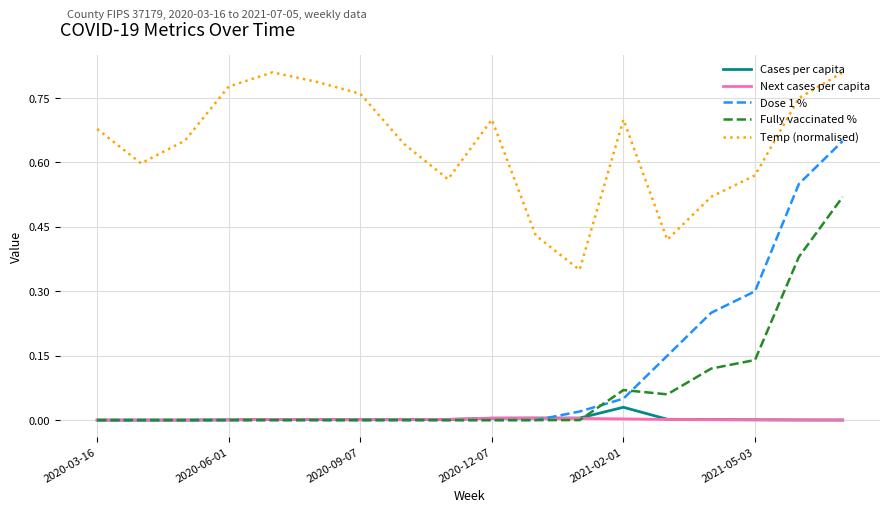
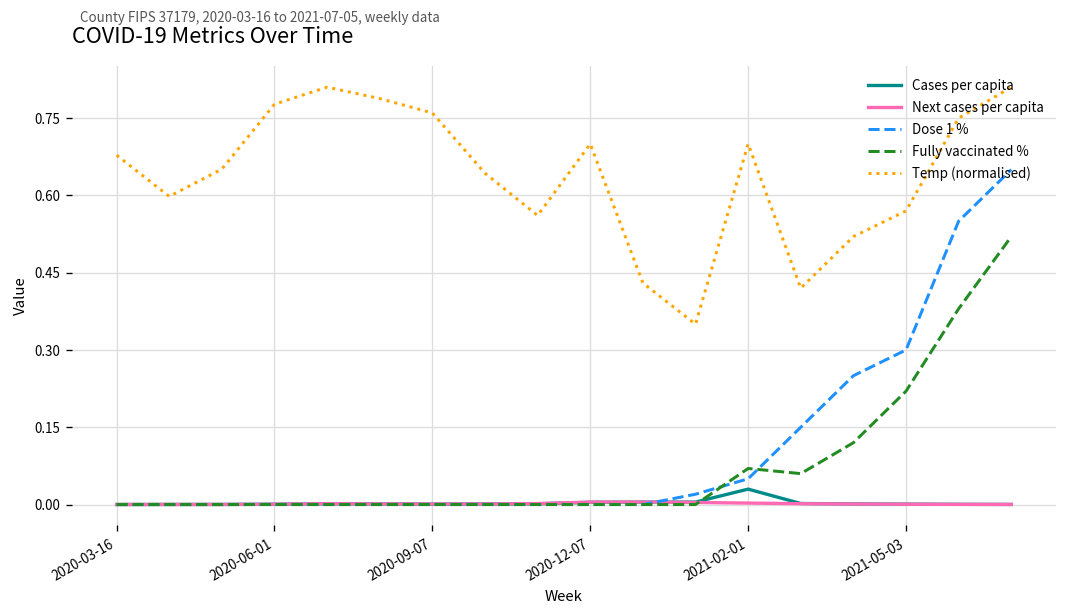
Fully vaccinated %, 2021-05-03: 0.14 -> 0.22
